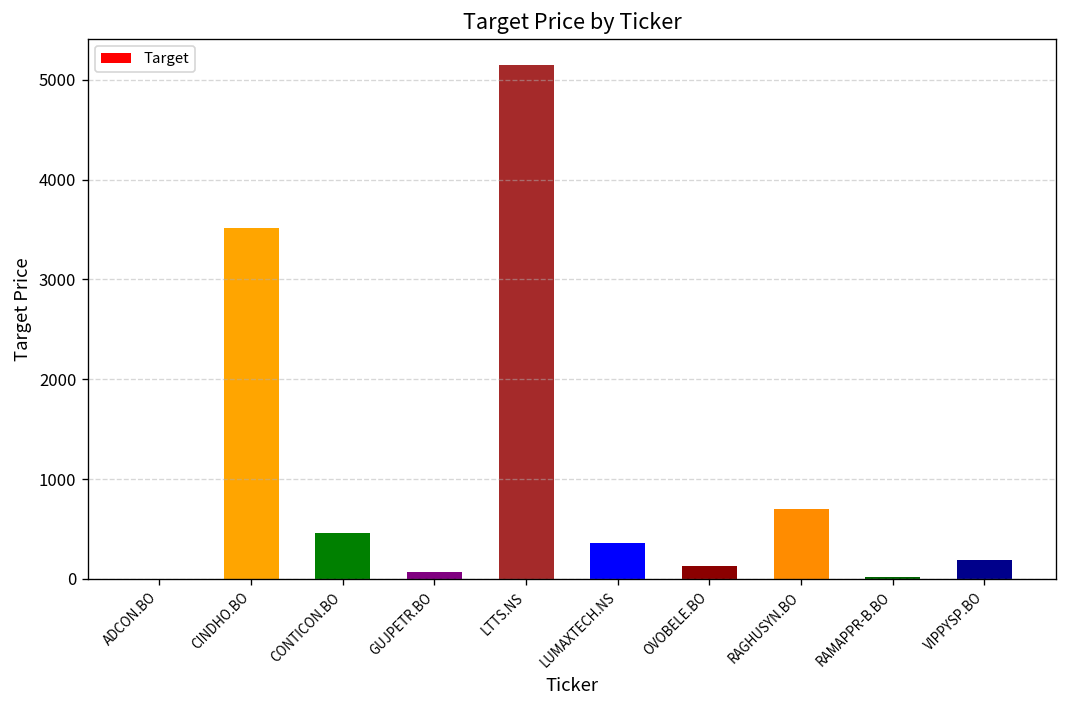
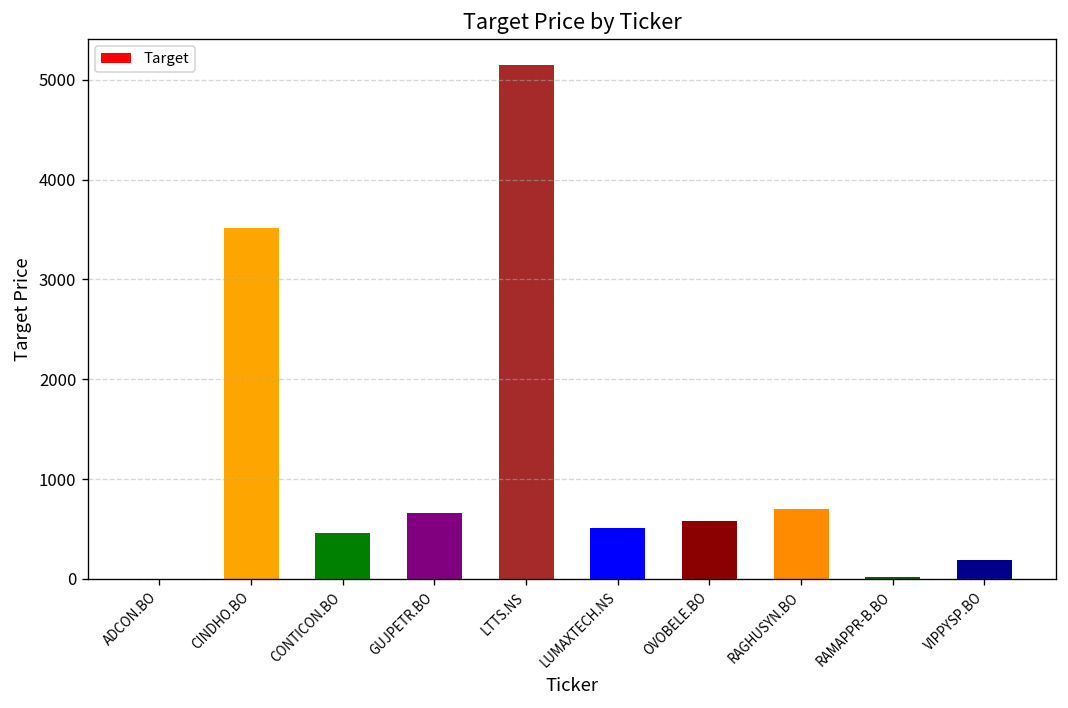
GUJPETR.BO: 100 -> 700
LUMAXTECH.NS: 400 -> 500
OVOBELE.BO: 100 -> 600
